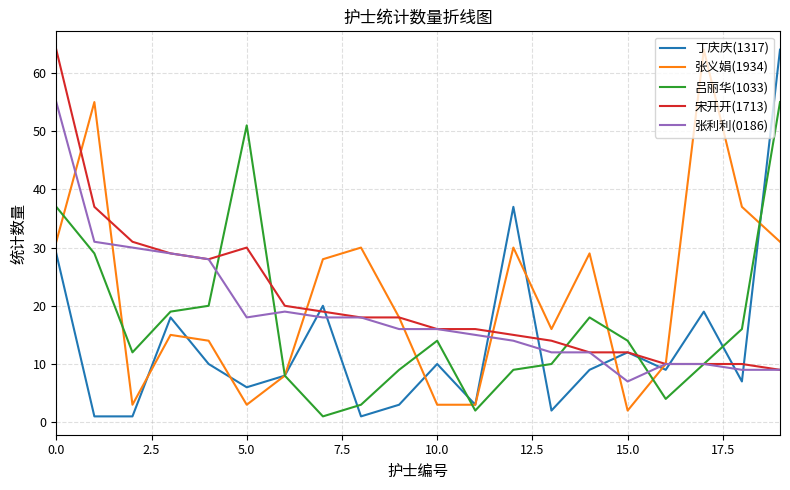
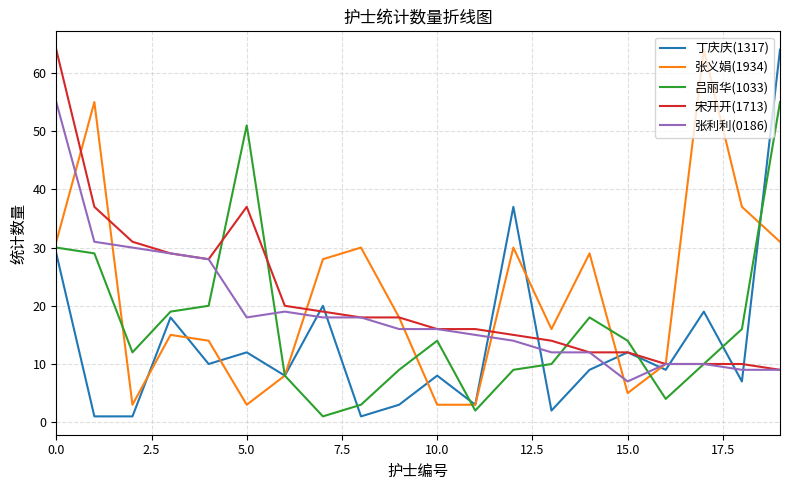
吕丽华(1033), 0.0: 37 -> 30
丁庆庆(1317), 5.0: 6 -> 12
宋开开(1713), 5.0: 30 -> 37
丁庆庆(1317), 10.0: 10 -> 8
张义娟(1934), 15.0: 2 -> 5
